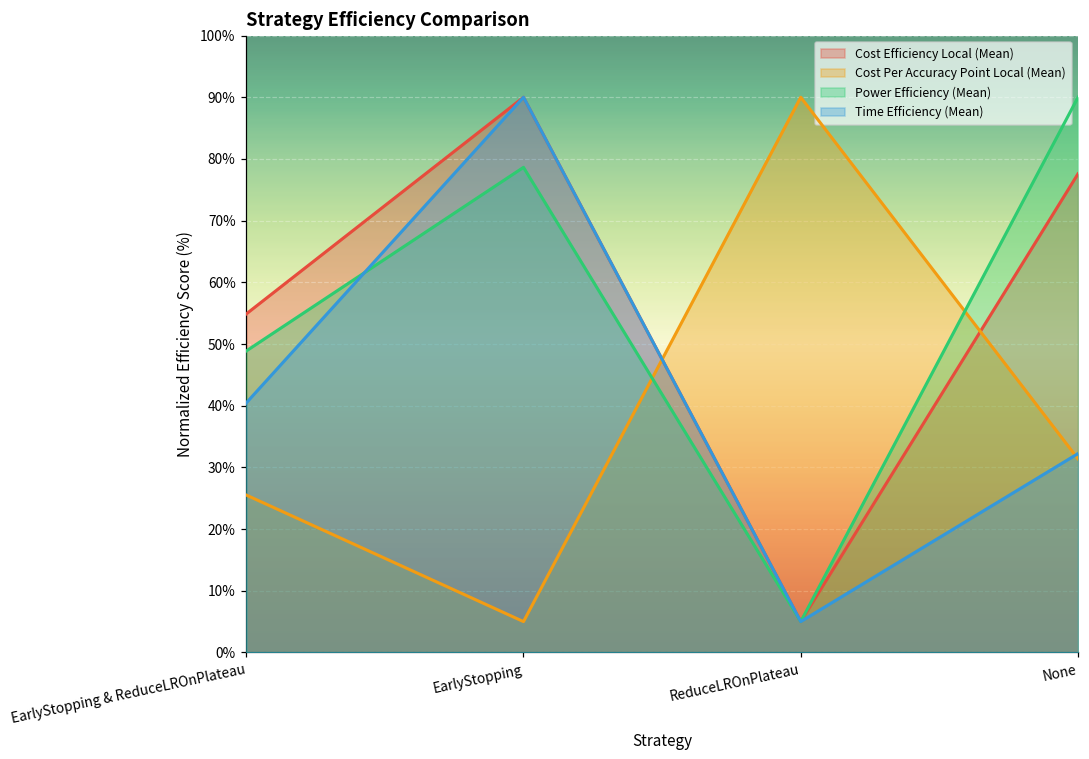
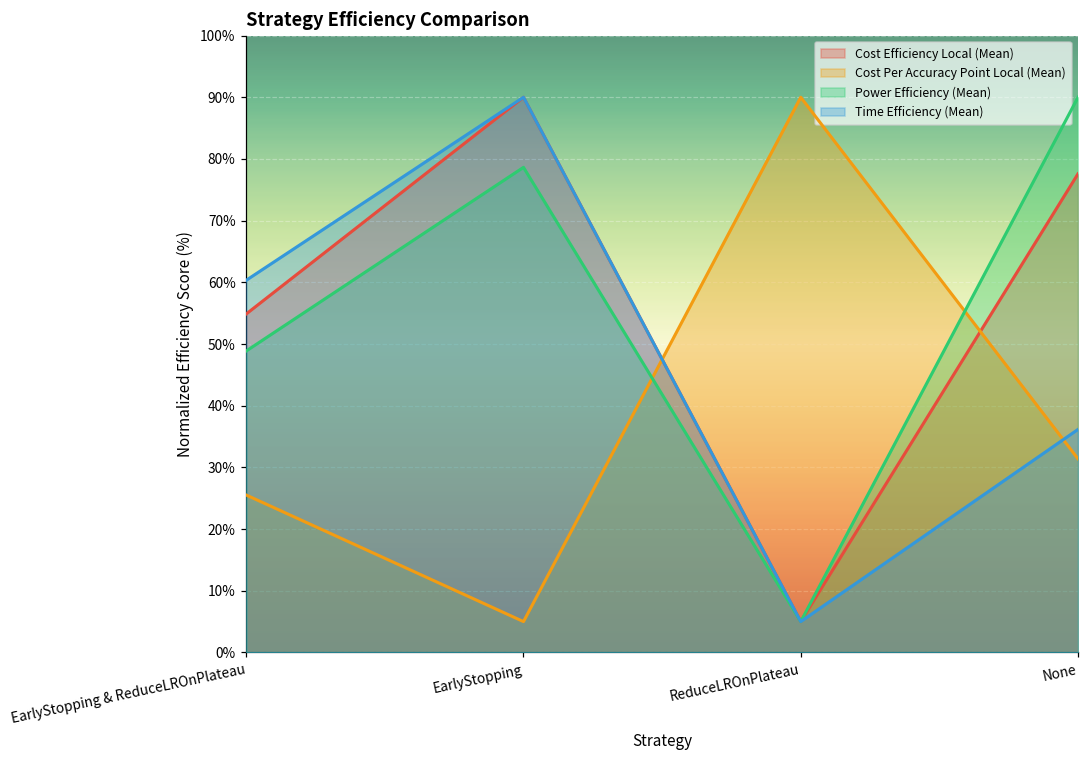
Time Efficiency (Mean), EarlyStopping & ReduceLROnPlateau: 40% -> 60%
Time Efficiency (Mean), None: 32% -> 36%
